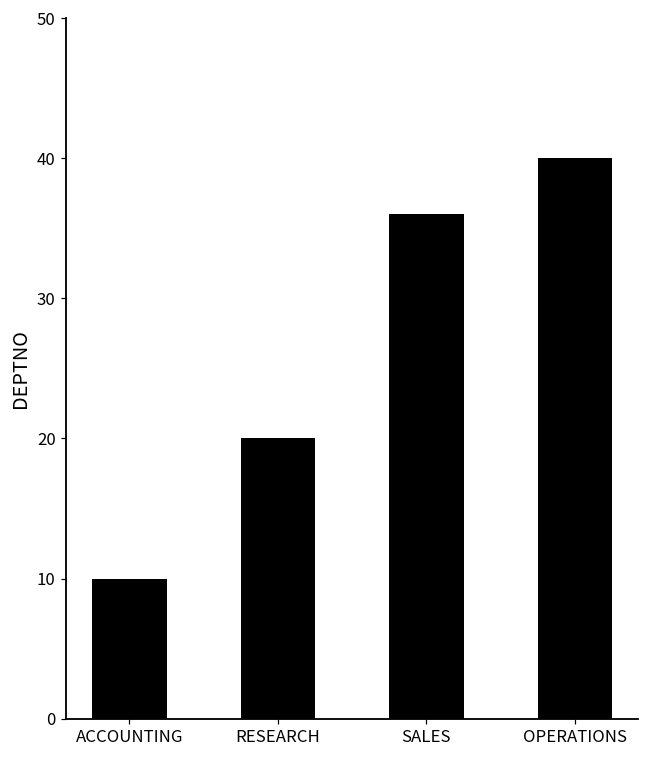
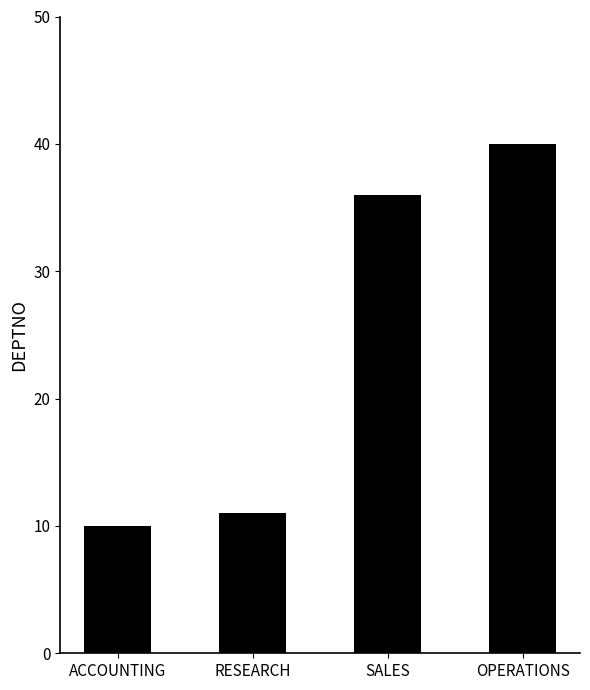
RESEARCH: 20 -> 11
